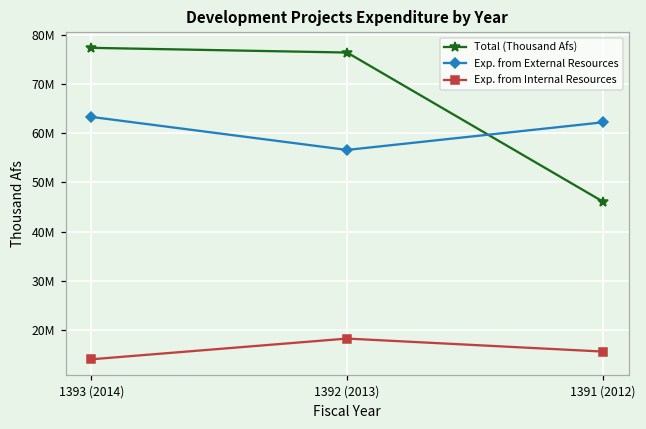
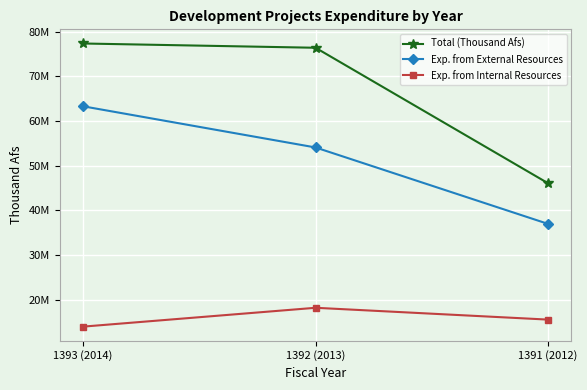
Exp. from External Resources, 1392 (2013): 57000000 -> 54000000
Exp. from External Resources, 1391 (2012): 62000000 -> 37000000
